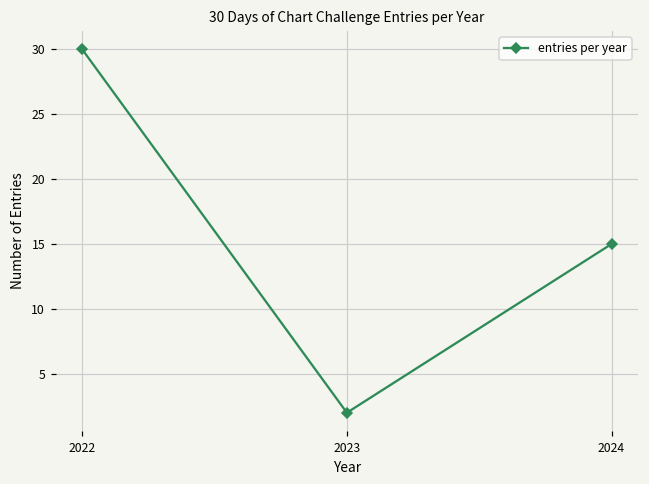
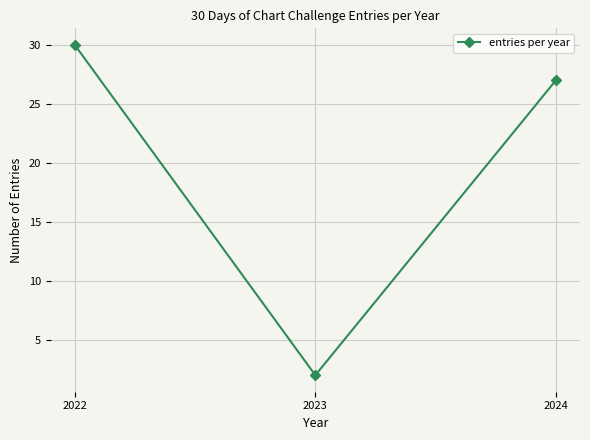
2024: 15 -> 27
